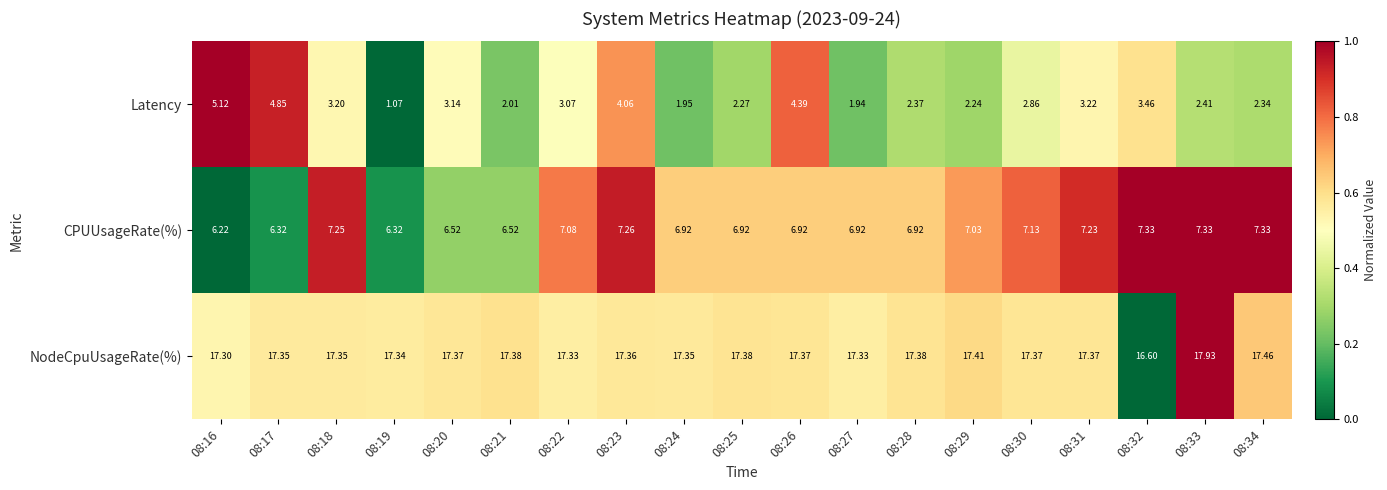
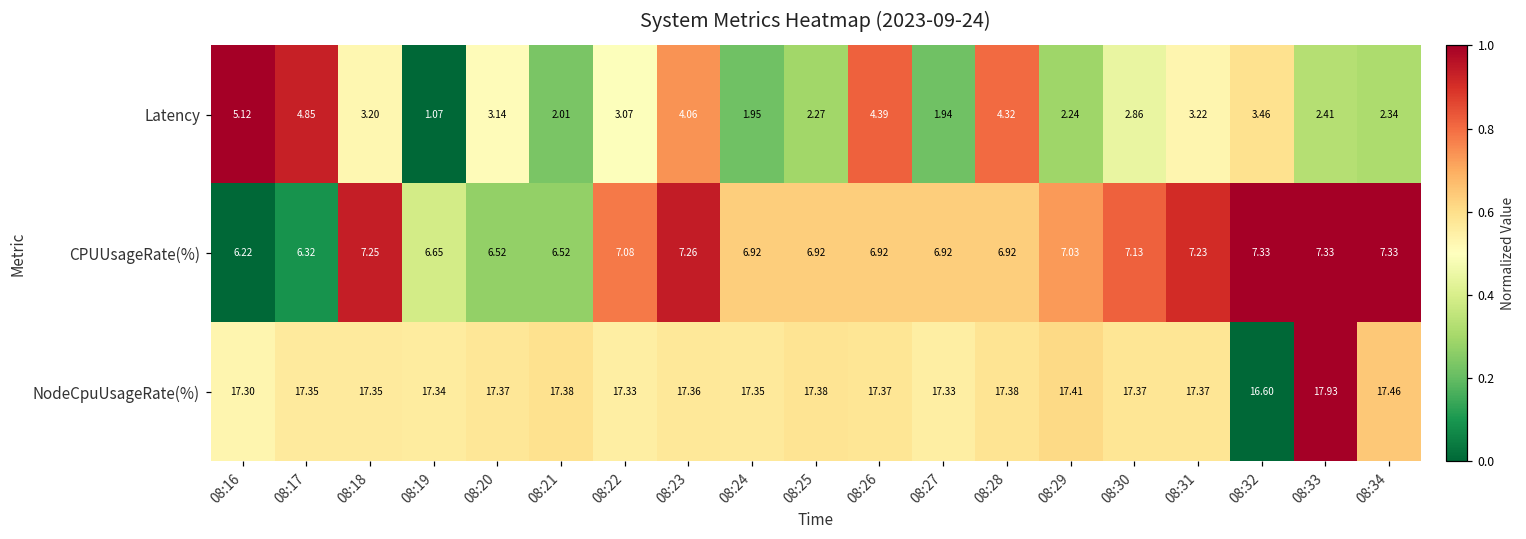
Latency, 08:28: 2.37 -> 4.32
CPUUsageRate(%), 08:19: 6.32 -> 6.65
